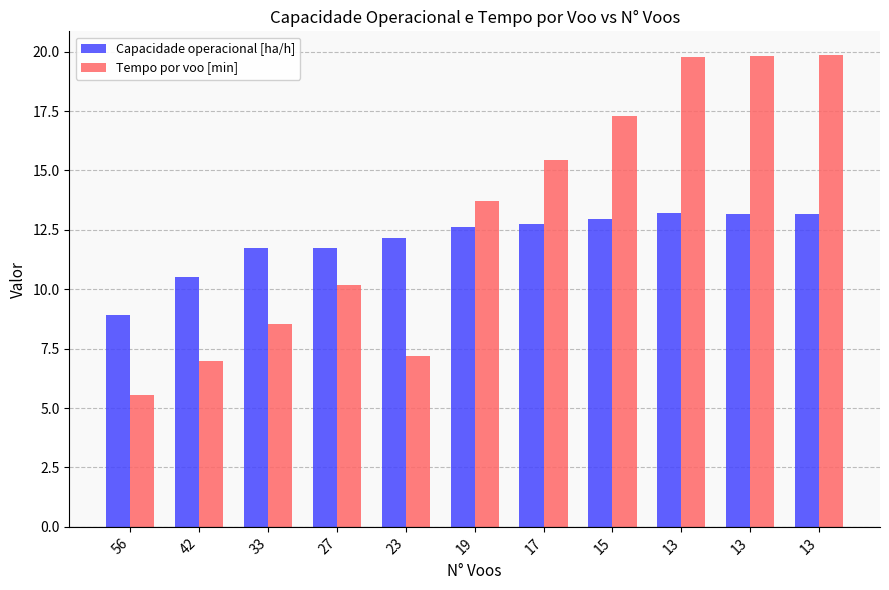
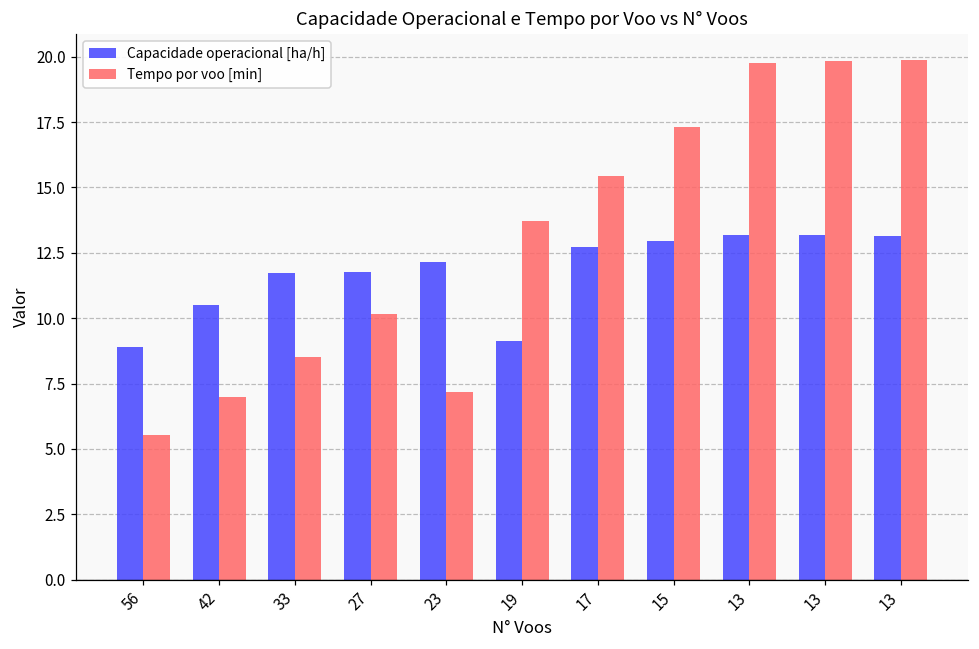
Capacidade operacional [ha/h], 19: 12.6 -> 9.1
